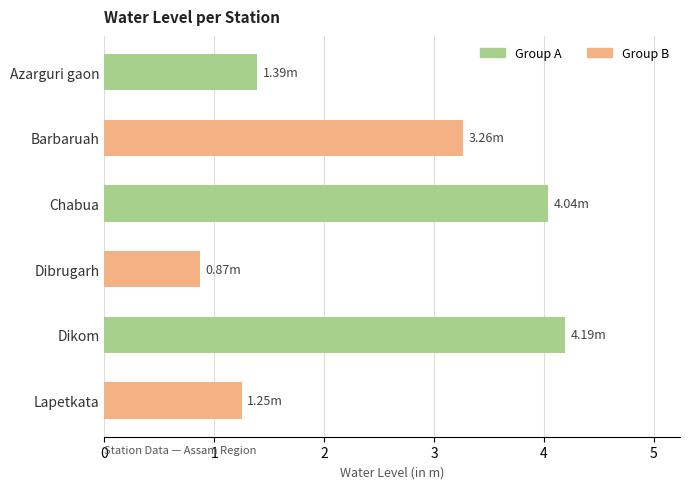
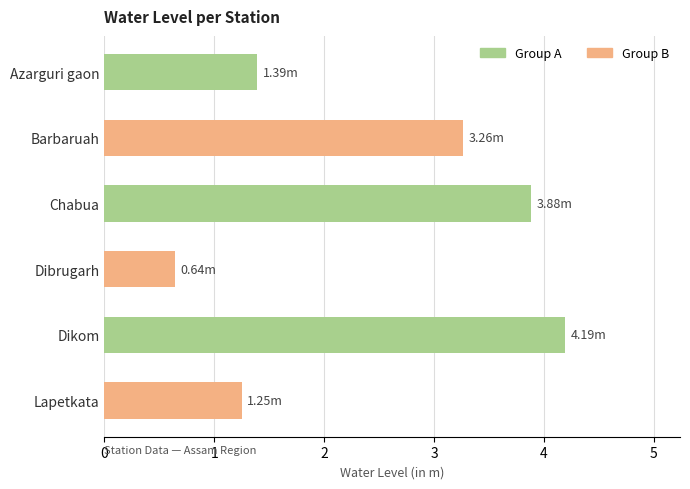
Chabua: 4.04m -> 3.88m
Dibrugarh: 0.87m -> 0.64m
